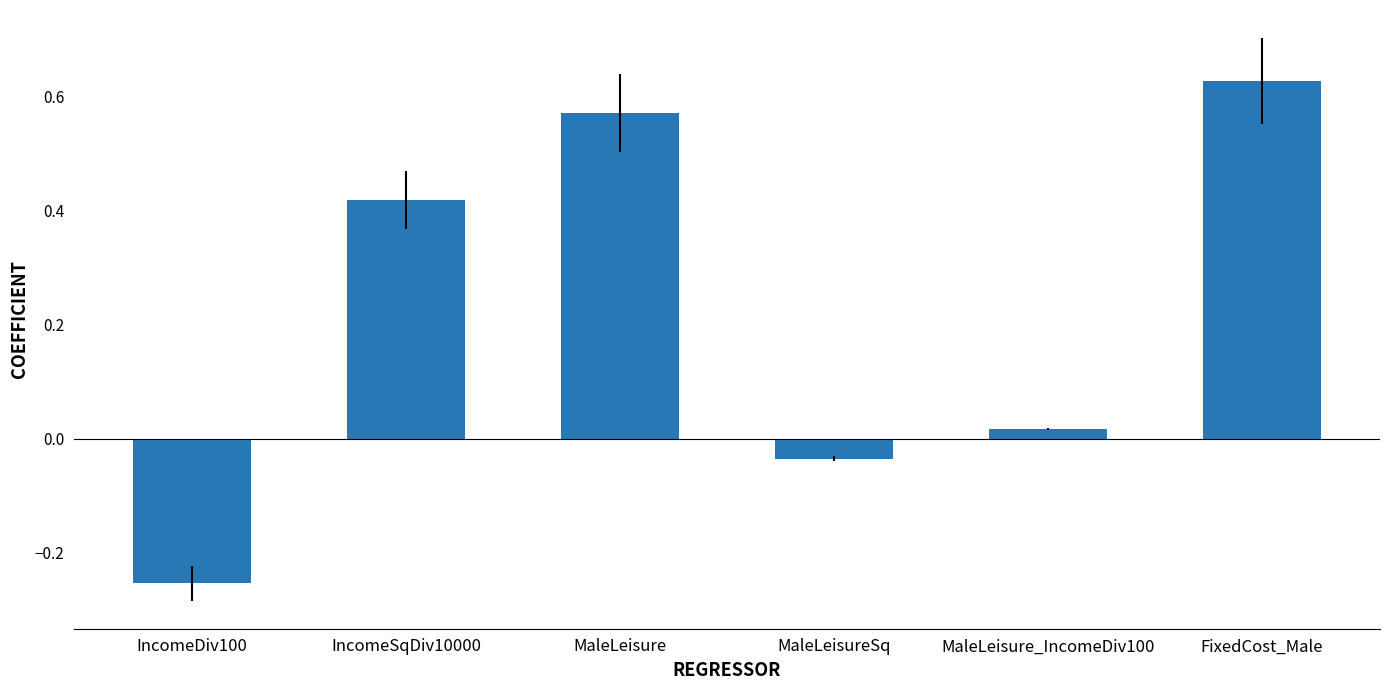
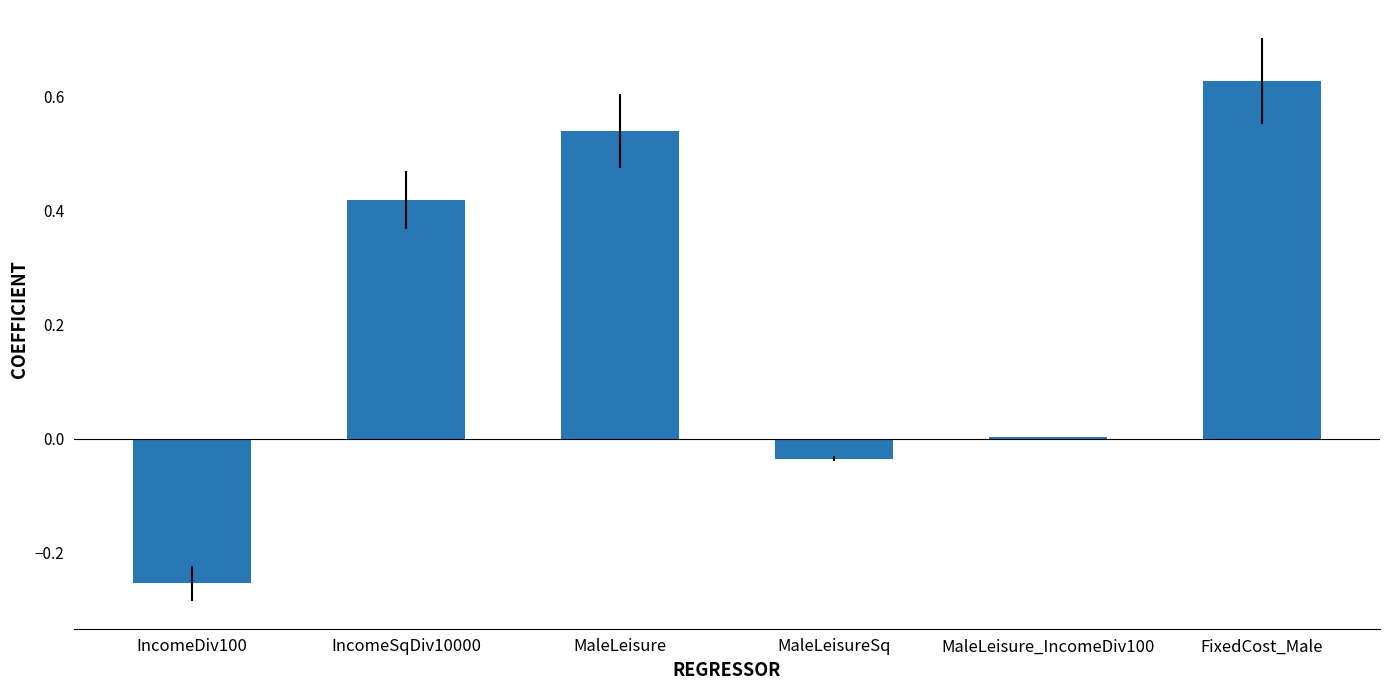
MaleLeisure: 0.57 -> 0.54
MaleLeisure_IncomeDiv100: 0.02 -> 0.00
